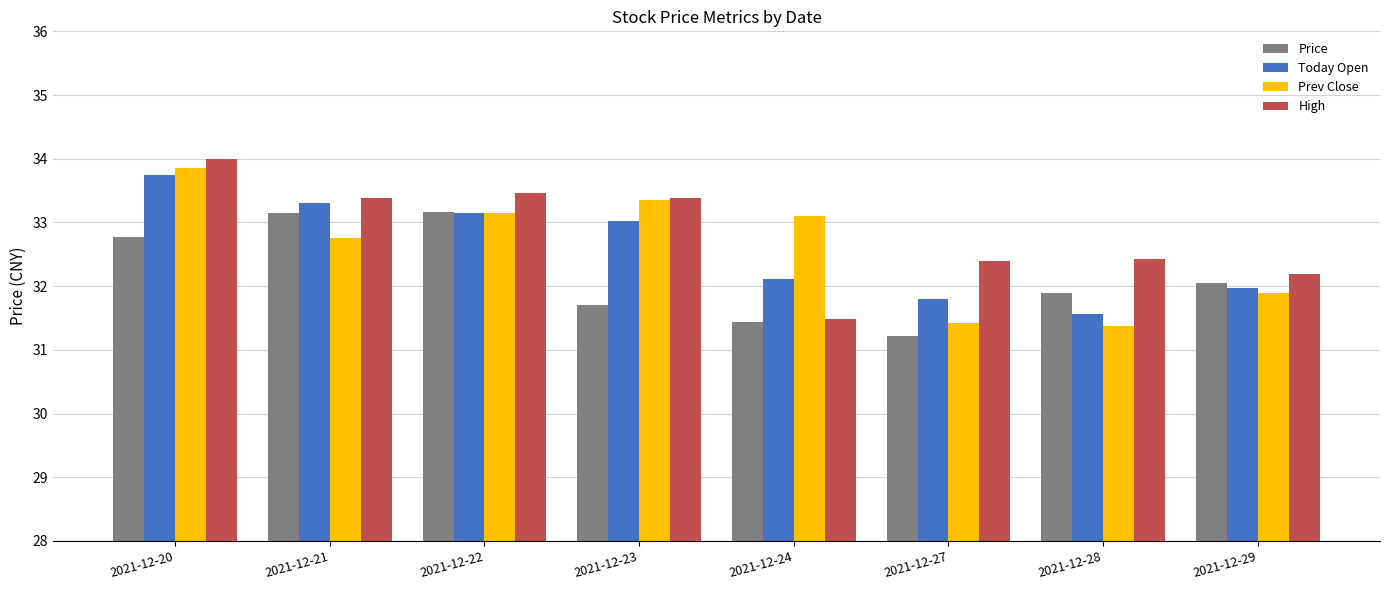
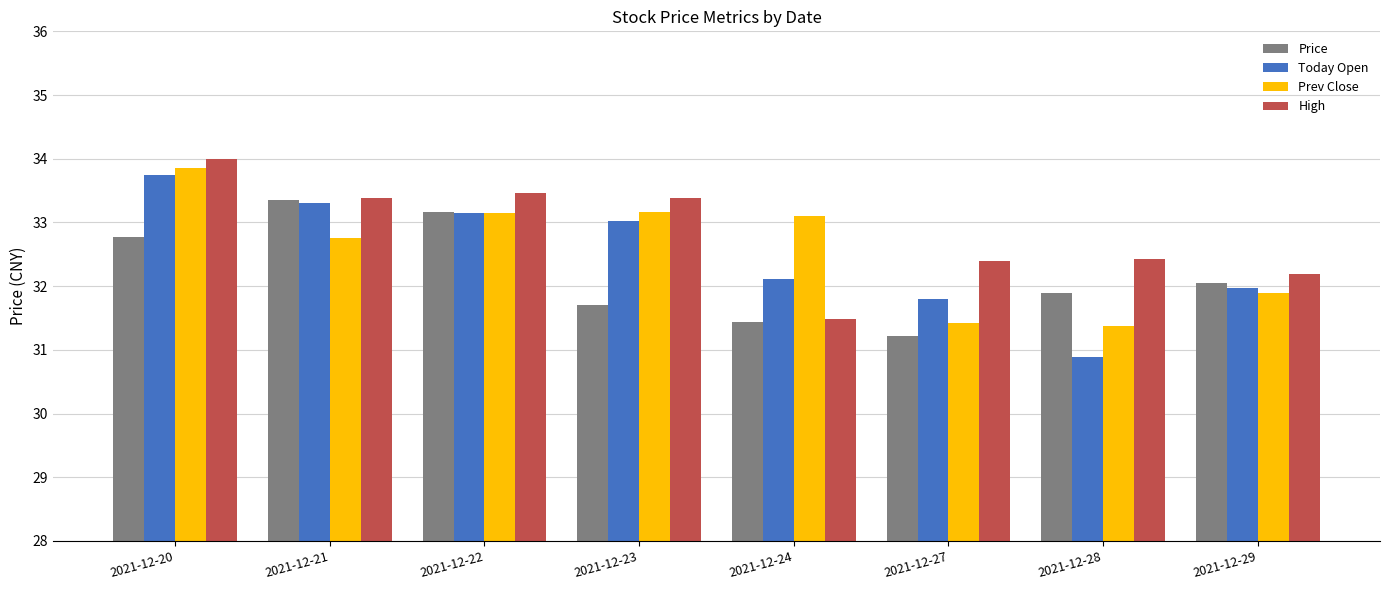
Price, 2021-12-21: 33.2 -> 33.4
Prev Close, 2021-12-23: 33.4 -> 33.2
Today Open, 2021-12-28: 31.6 -> 30.9
